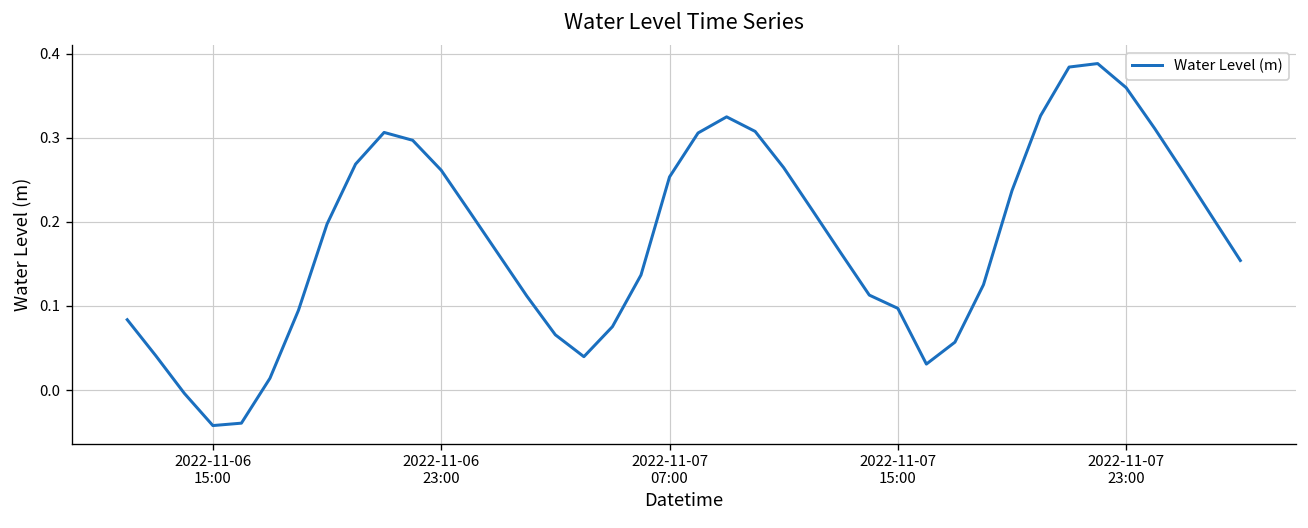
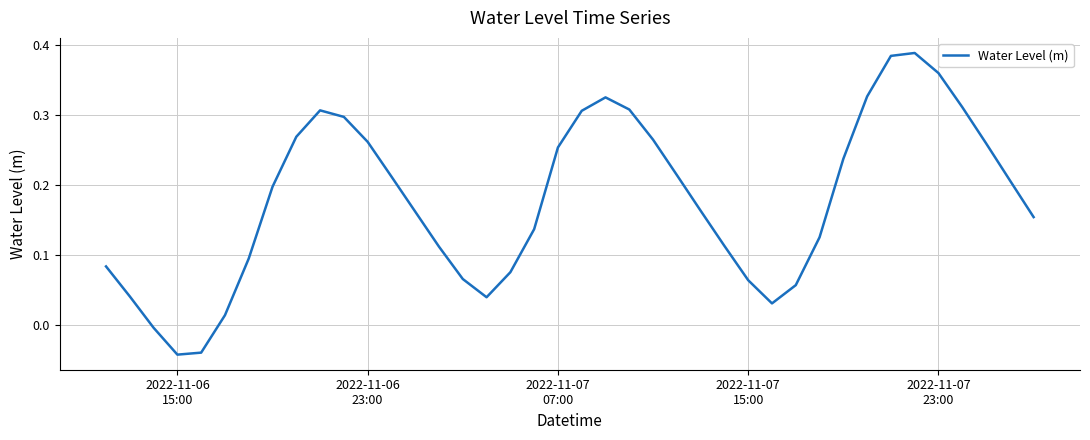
2022-11-07 15:00: 0.10 -> 0.06
